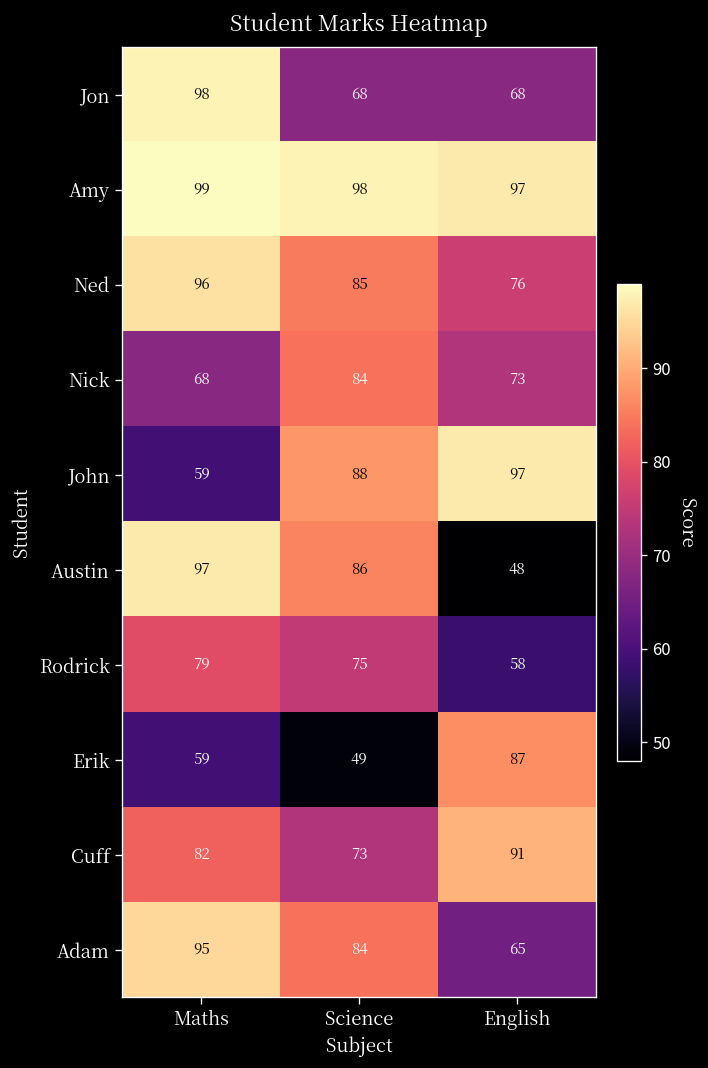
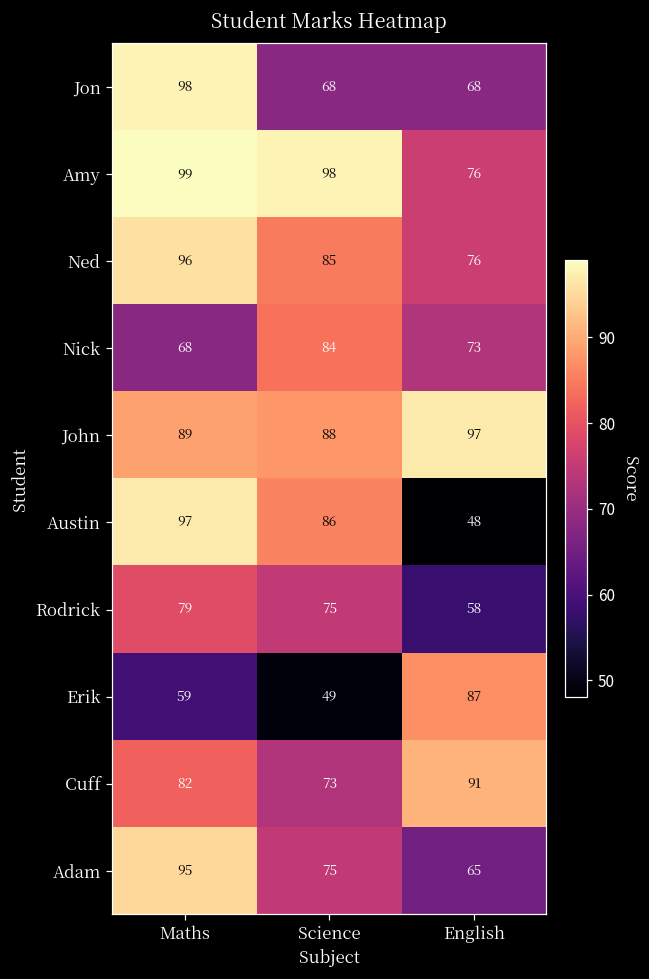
Amy, English: 97 -> 76
John, Maths: 59 -> 89
Adam, Science: 84 -> 75
